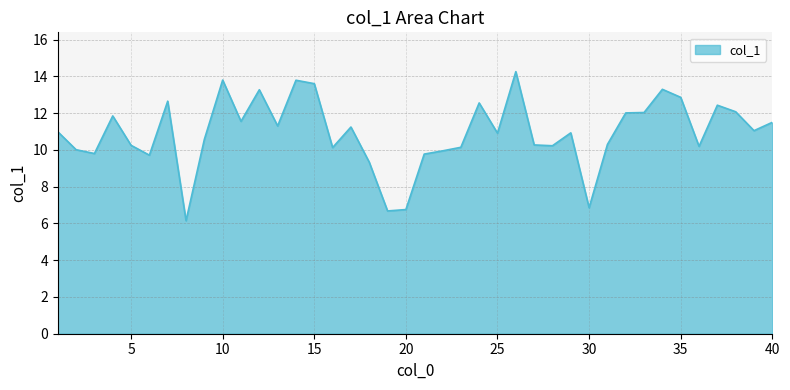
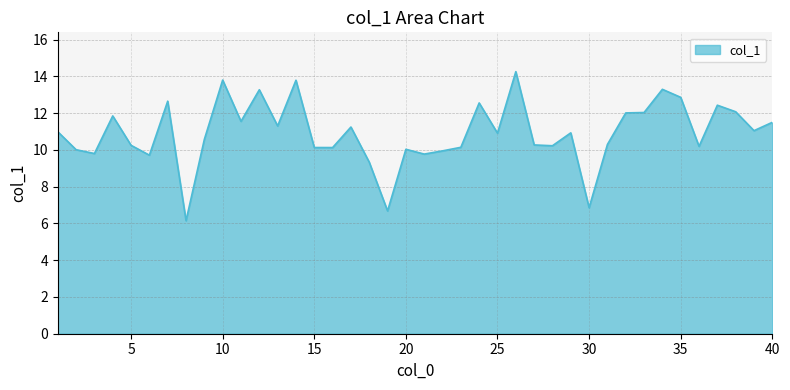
15: 13.6 -> 10.1
20: 6.8 -> 10.0
